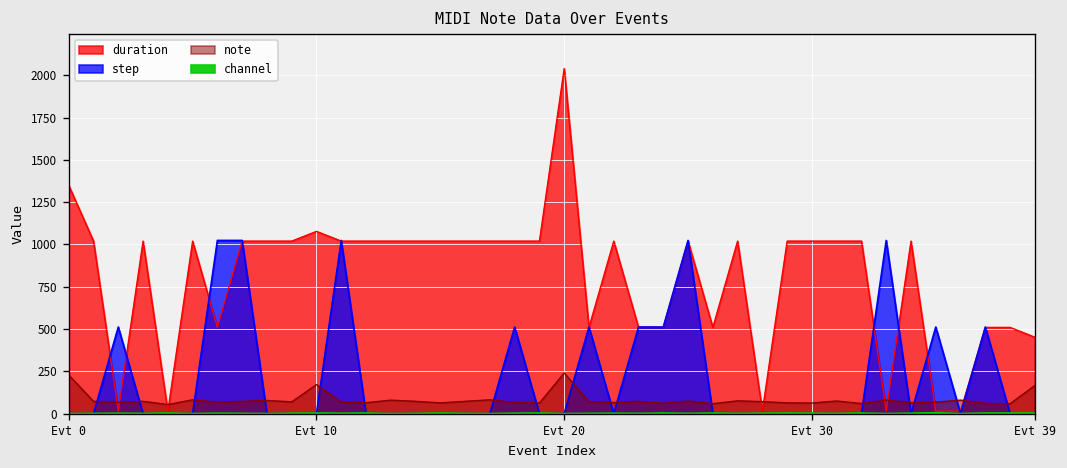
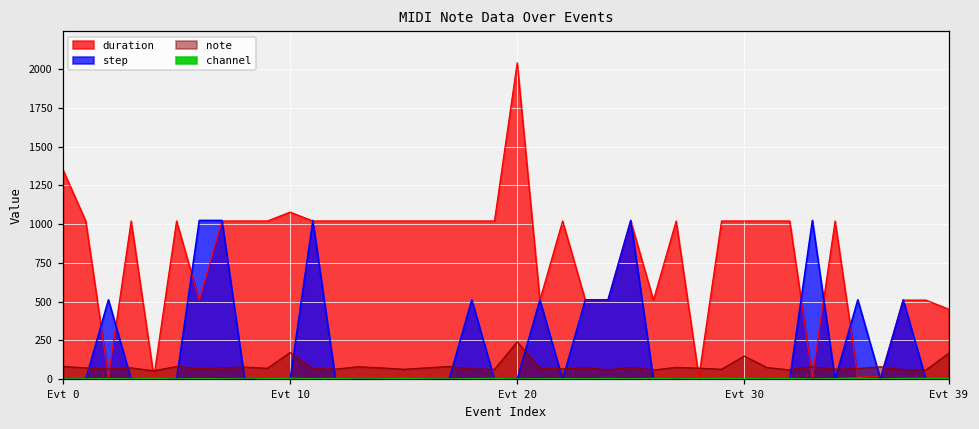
note, Evt 0: 230 -> 80
note, Evt 30: 60 -> 150
